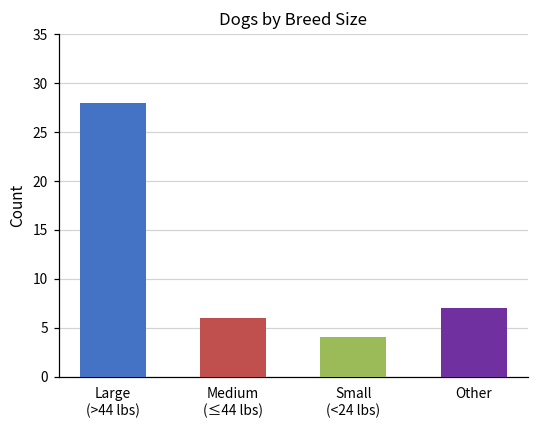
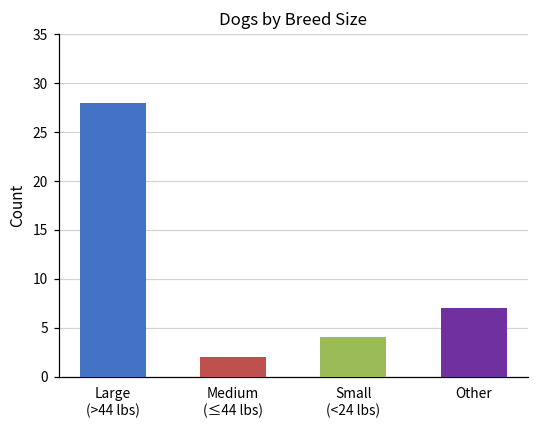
Medium (≤44 lbs): 6 -> 2
